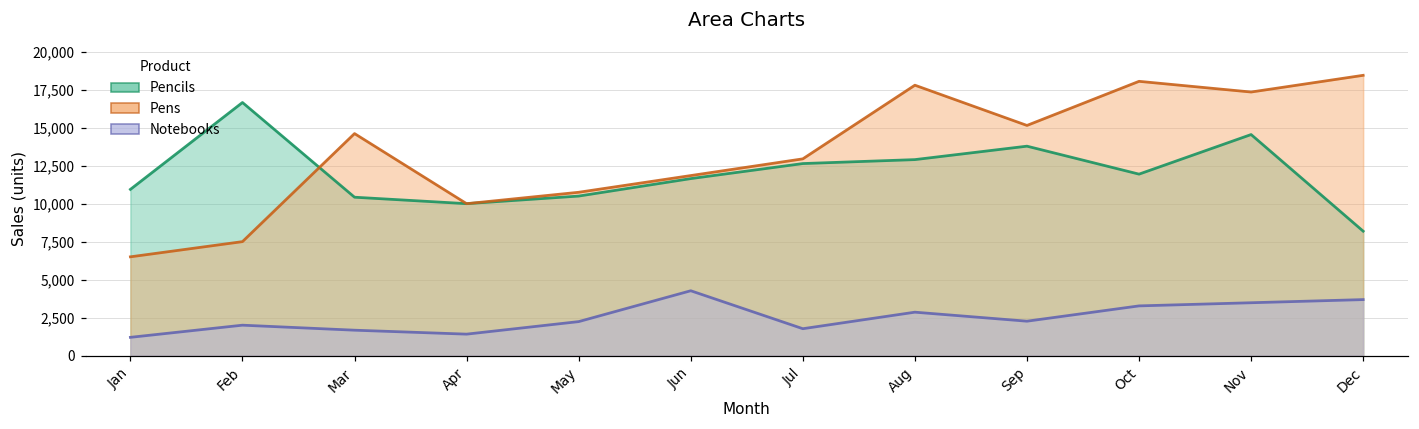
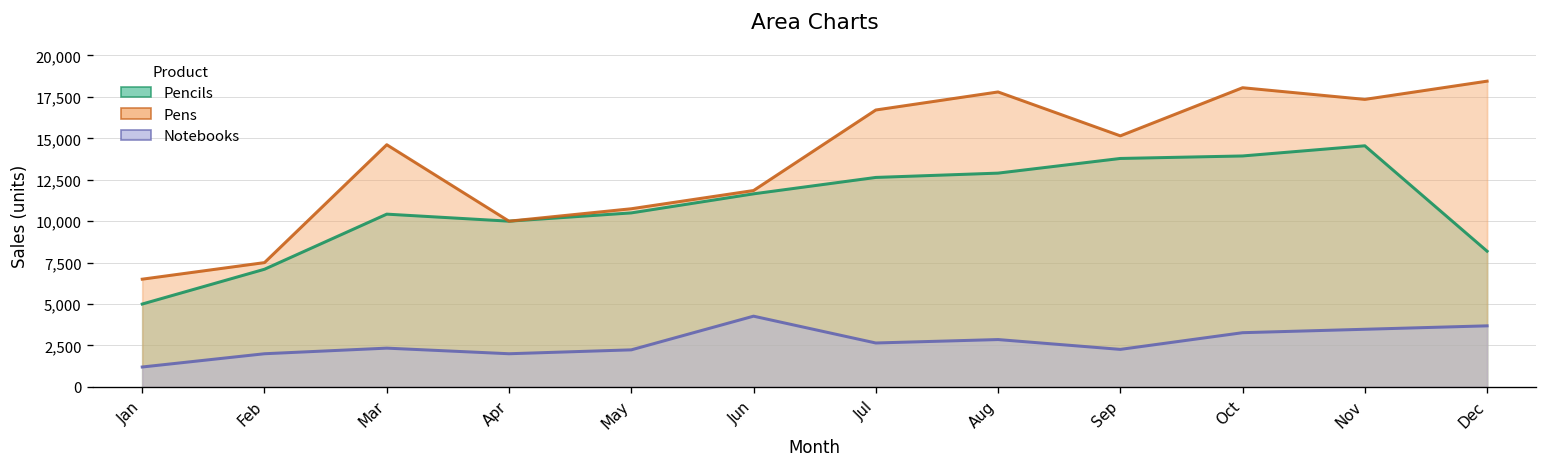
Pencils, Jan: 10,900 -> 5,000
Pencils, Feb: 16,700 -> 7,100
Notebooks, Mar: 1,700 -> 2,300
Notebooks, Apr: 1,400 -> 2,000
Pens, Jul: 13,000 -> 16,700
Notebooks, Jul: 1,800 -> 2,600
Pencils, Oct: 11,900 -> 13,900
